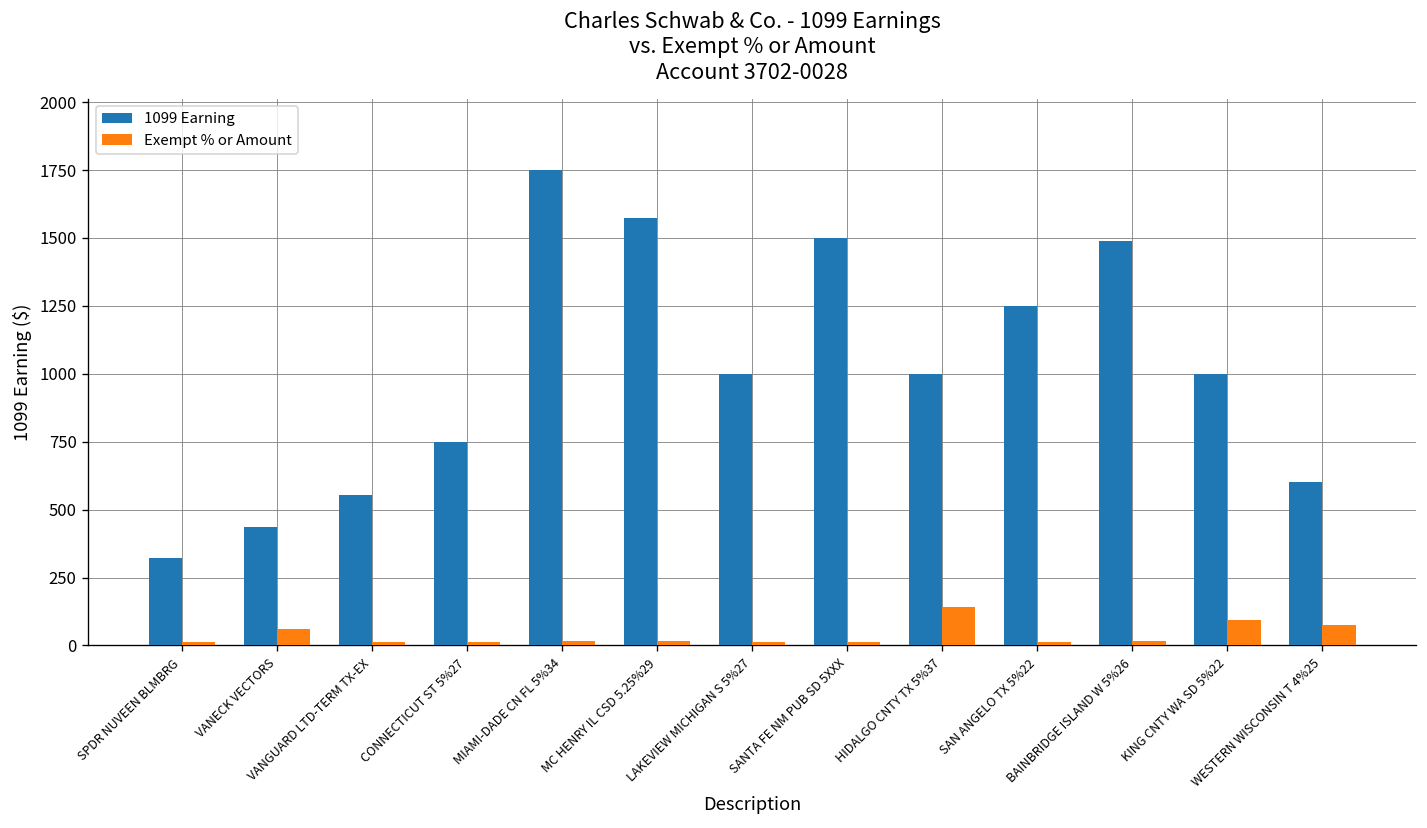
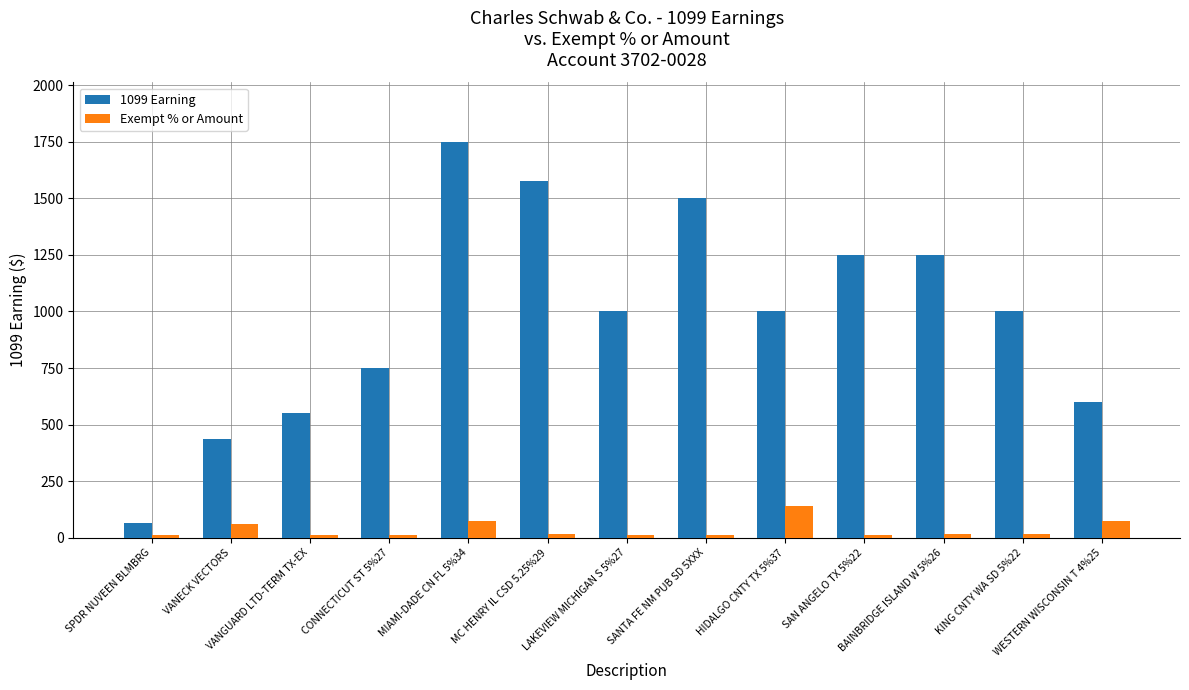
1099 Earning, SPDR NUVEEN BLMBRG: 320 -> 70
Exempt % or Amount, MIAMI-DADE CN FL 5%34: 20 -> 70
1099 Earning, BAINBRIDGE ISLAND W 5%26: 1490 -> 1250
Exempt % or Amount, KING CNTY WA SD 5%22: 90 -> 20
